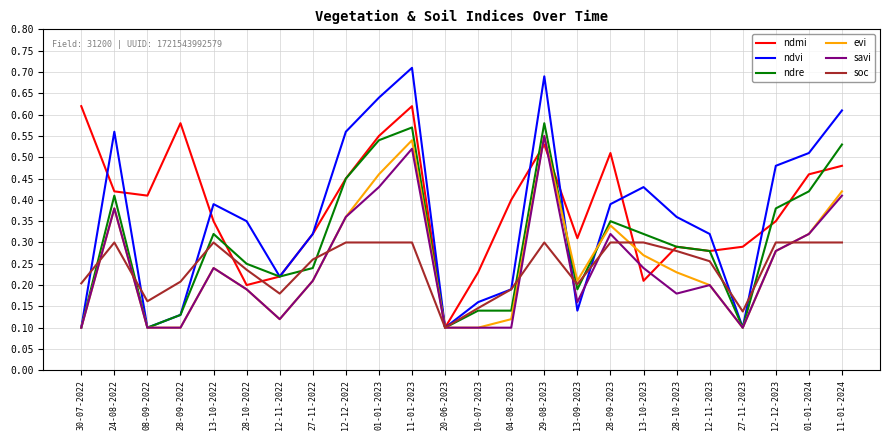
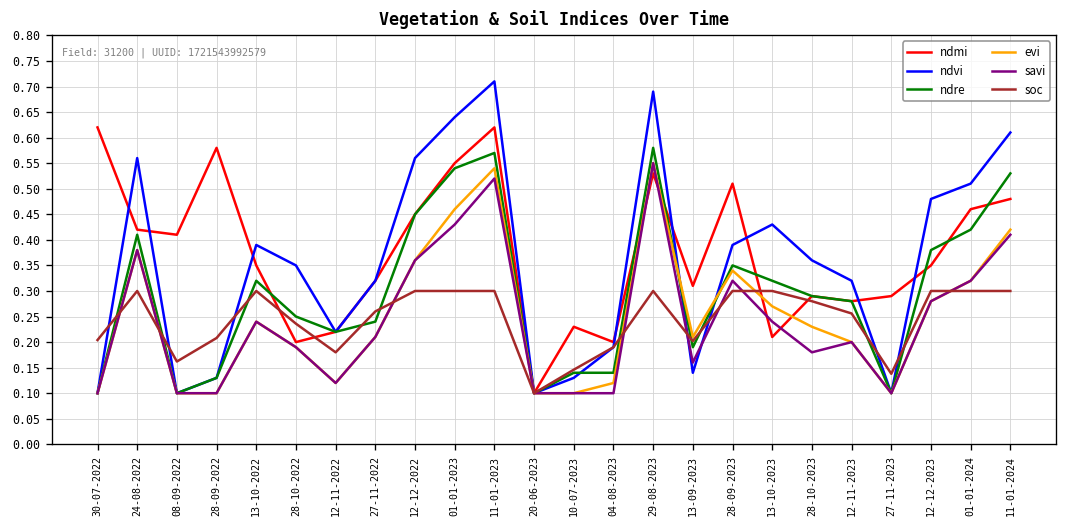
ndvi, 10-07-2023: 0.16 -> 0.13
ndmi, 04-08-2023: 0.4 -> 0.2
